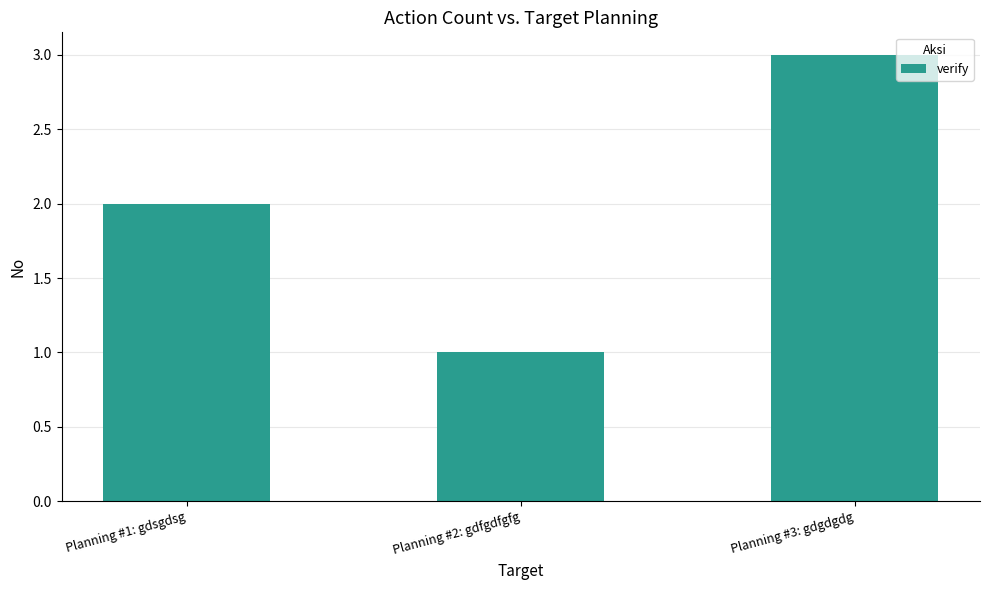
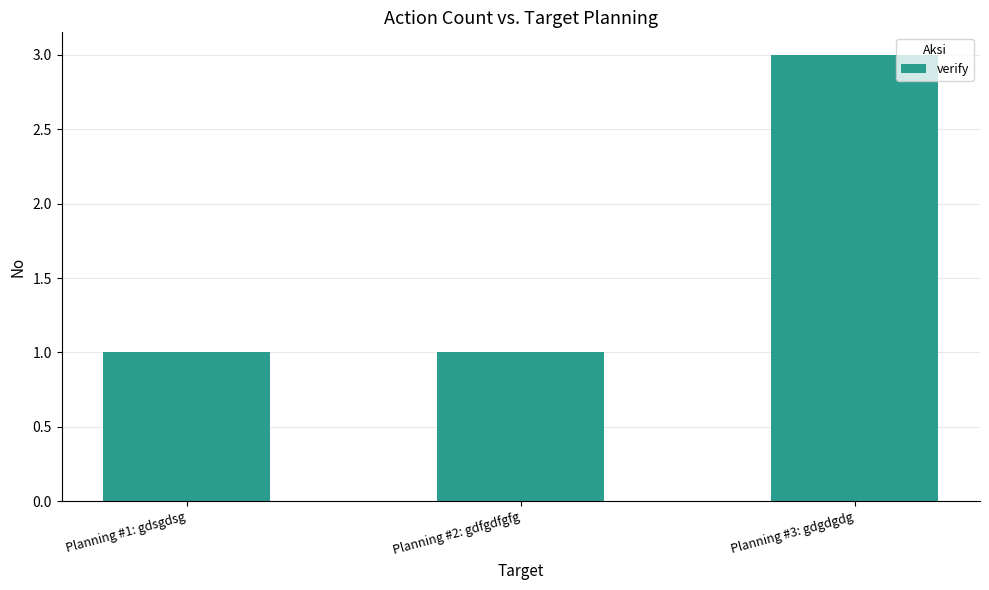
Planning #1: gdsgdsg: 2 -> 1
